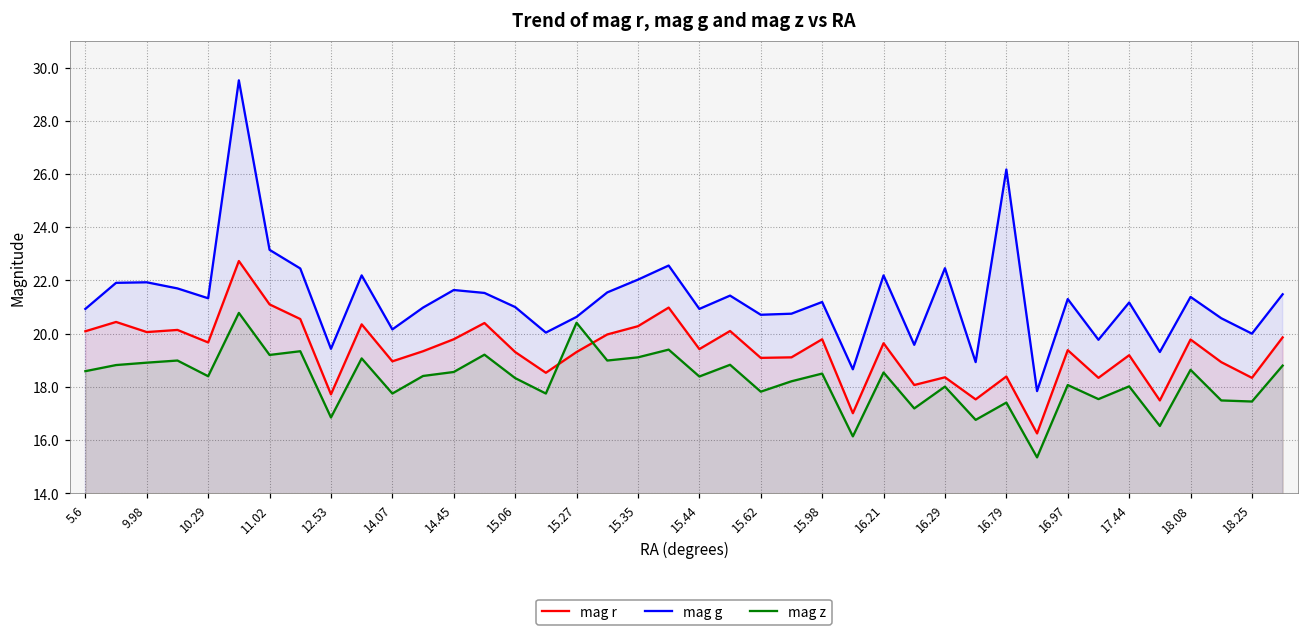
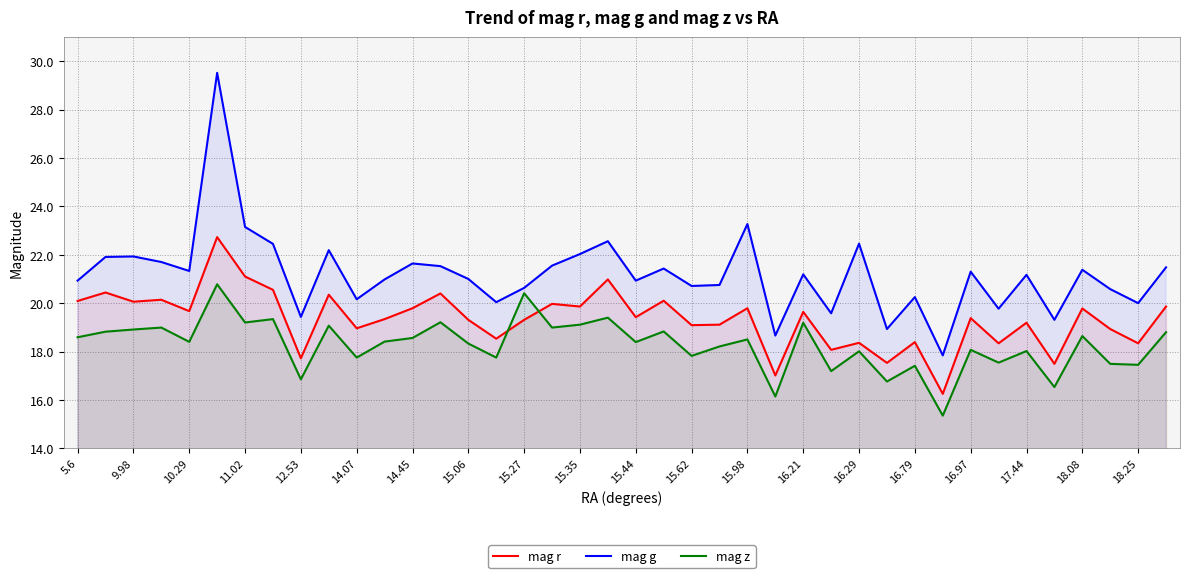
mag r, 15.35: 20.3 -> 19.9
mag g, 15.98: 21.2 -> 23.3
mag g, 16.21: 22.2 -> 21.2
mag z, 16.21: 18.5 -> 19.2
mag g, 16.79: 26.2 -> 20.3
